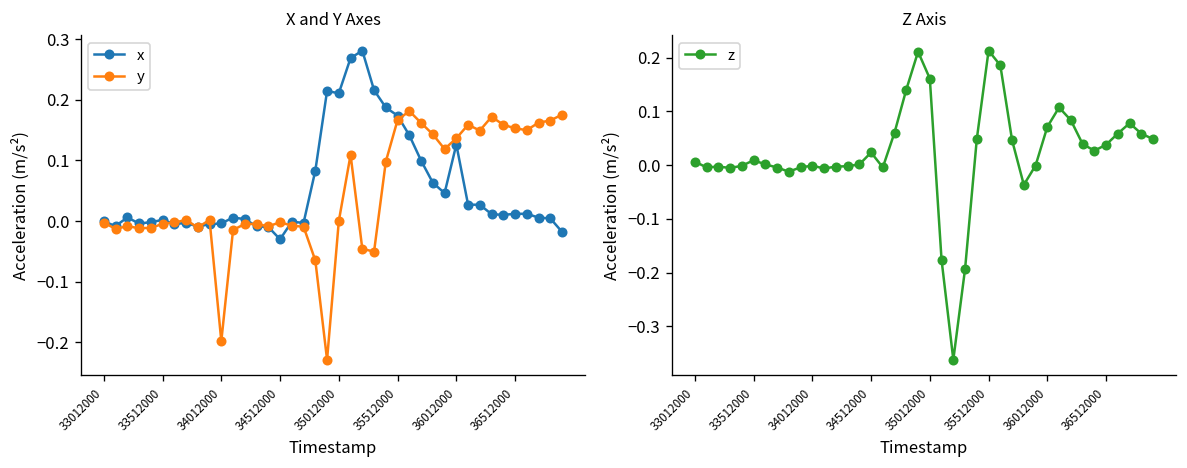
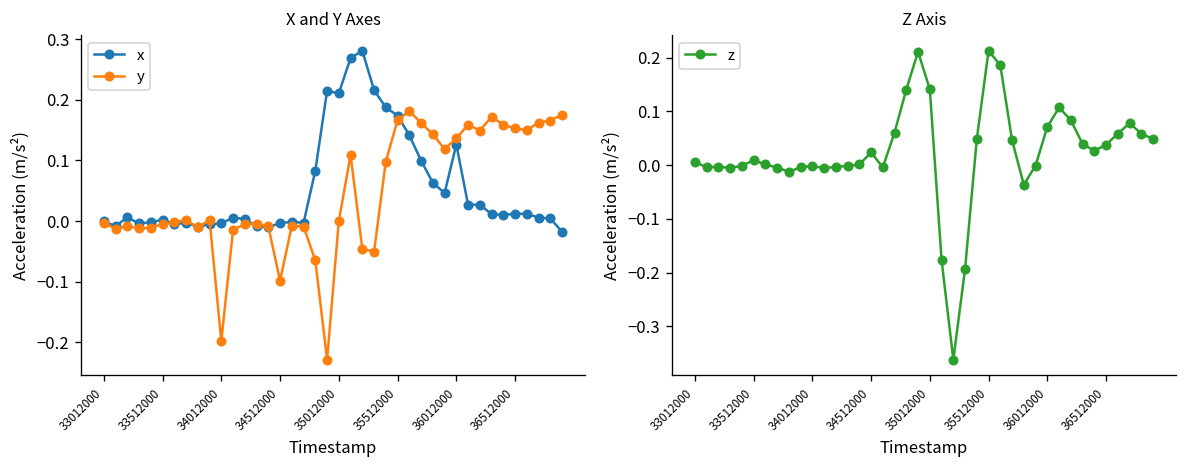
X and Y Axes, x, 34512000: -0.03 -> 0.00
X and Y Axes, y, 34512000: 0.00 -> -0.10
Z Axis, 35012000: 0.16 -> 0.14
